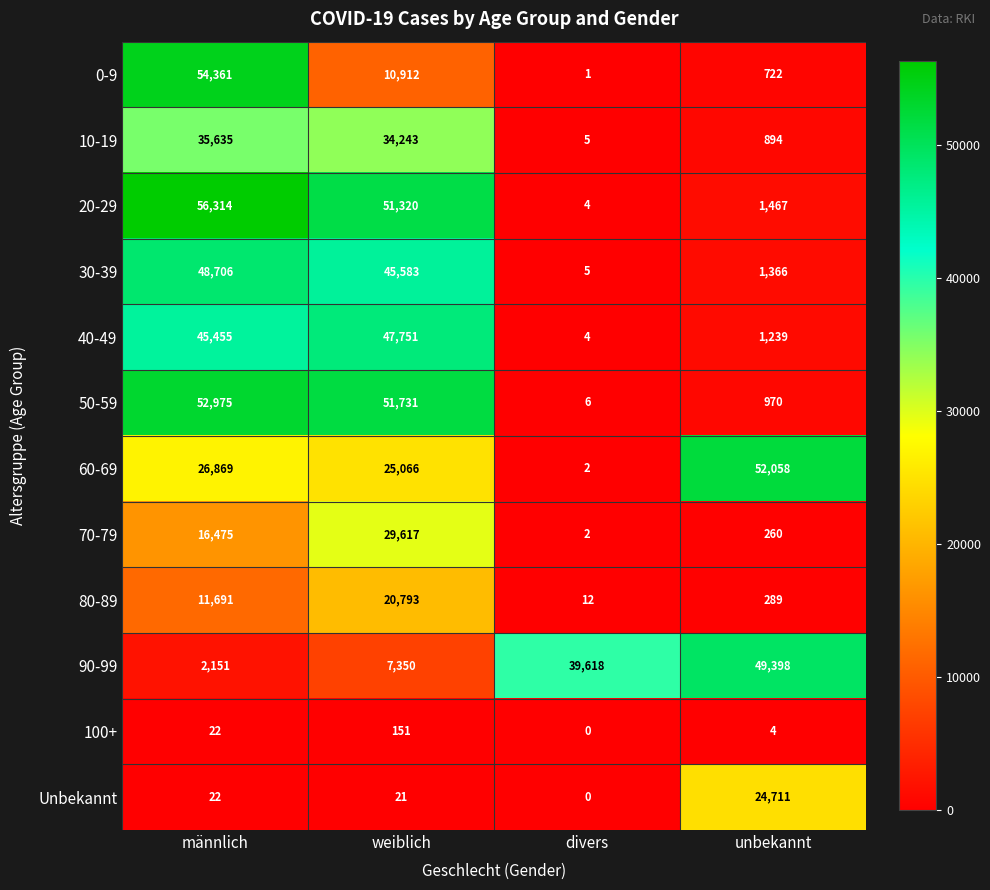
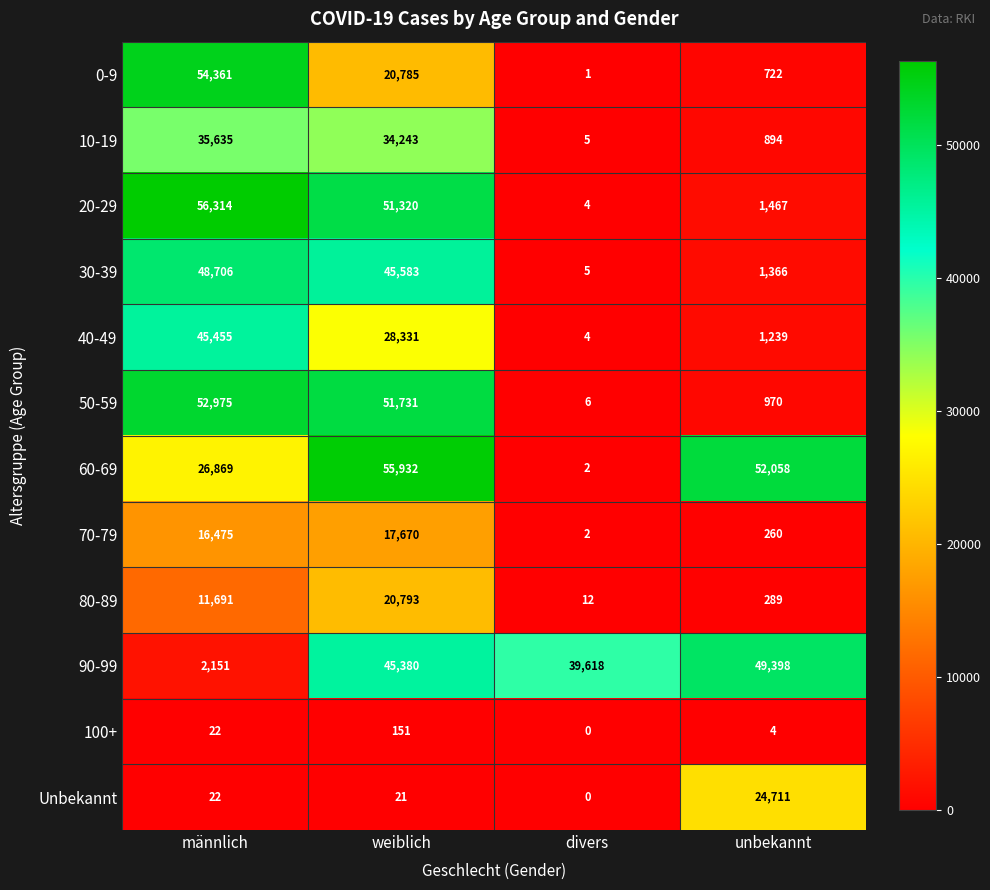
0-9, weiblich: 10,912 -> 20,785
40-49, weiblich: 47,751 -> 28,331
60-69, weiblich: 25,066 -> 55,932
70-79, weiblich: 29,617 -> 17,670
90-99, weiblich: 7,350 -> 45,380
